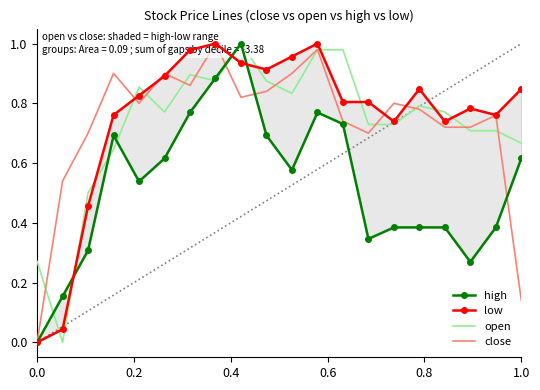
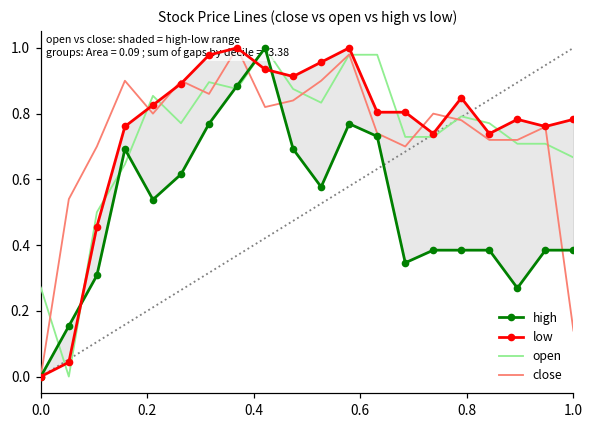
high, 1.0: 0.62 -> 0.38
low, 1.0: 0.85 -> 0.78
